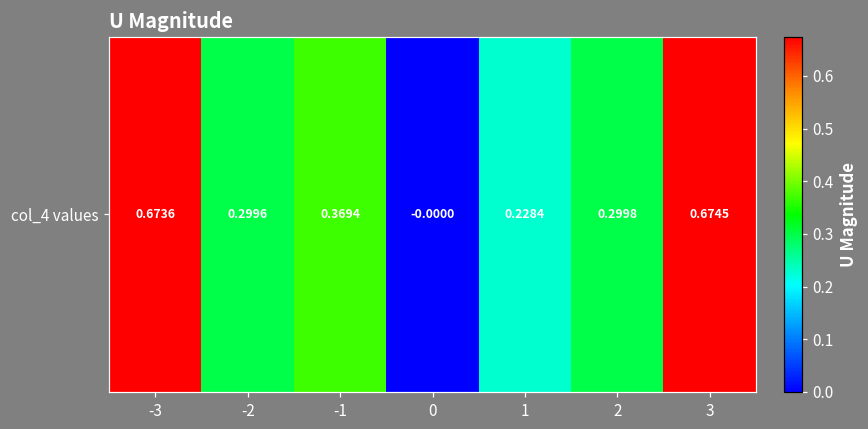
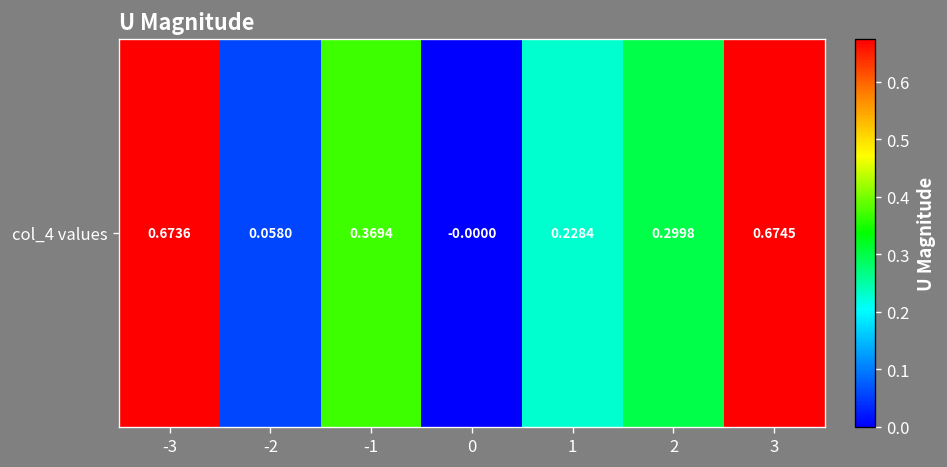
col_4 values, -2: 0.2996 -> 0.0580
